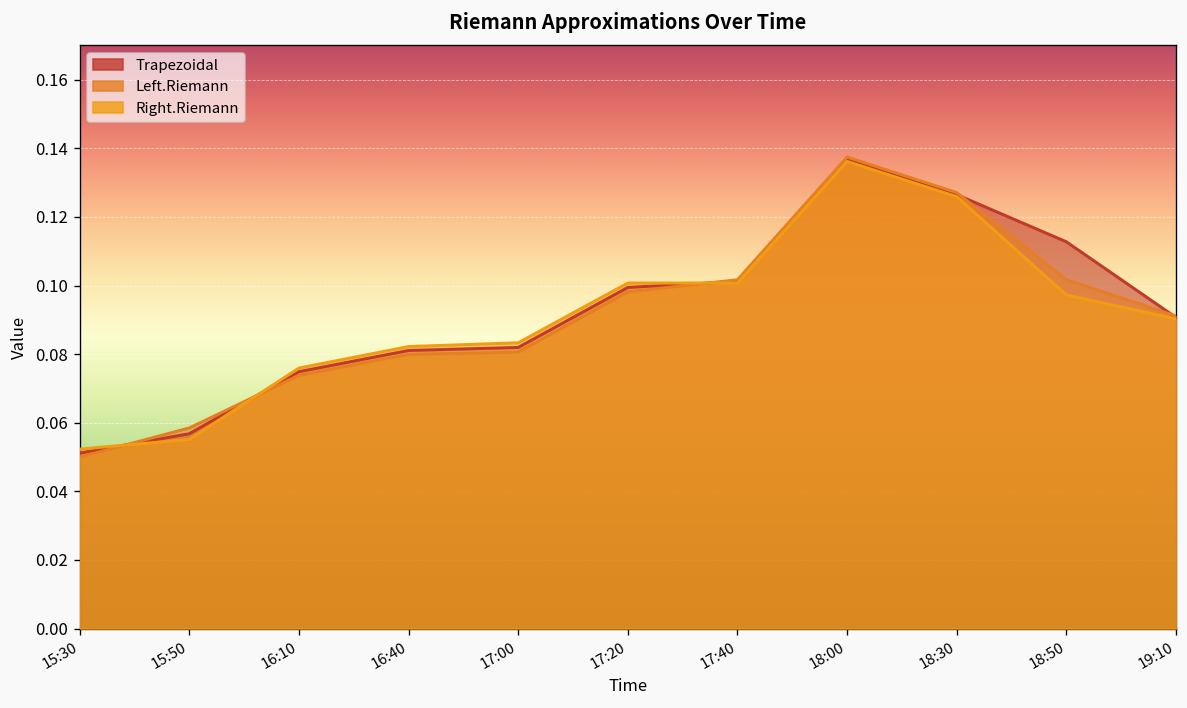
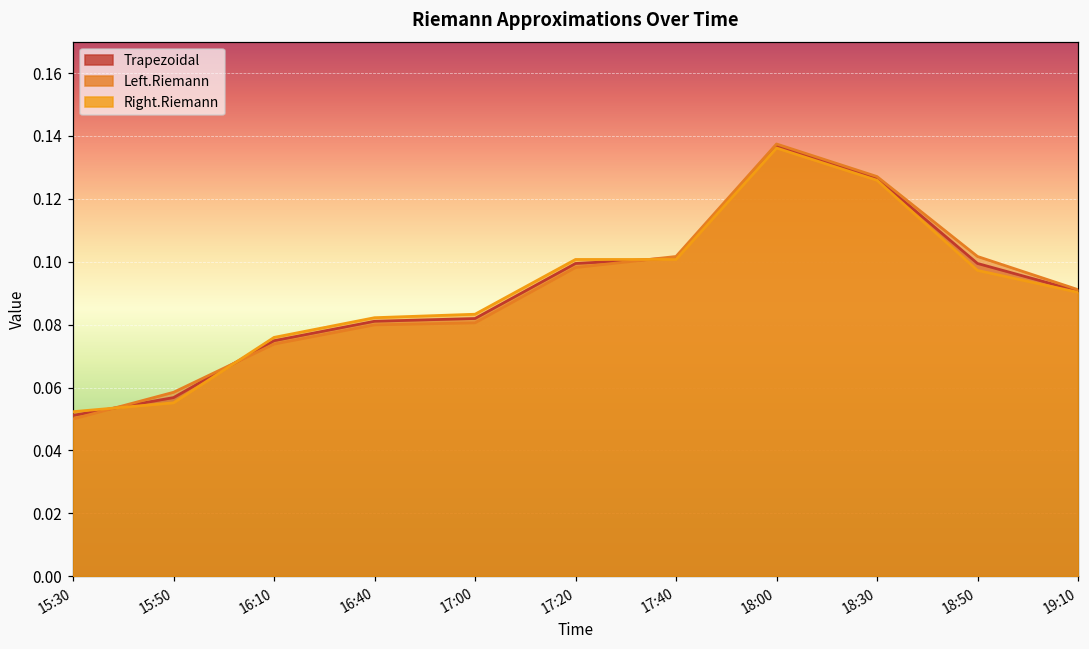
Trapezoidal, 18:50: 0.113 -> 0.099
